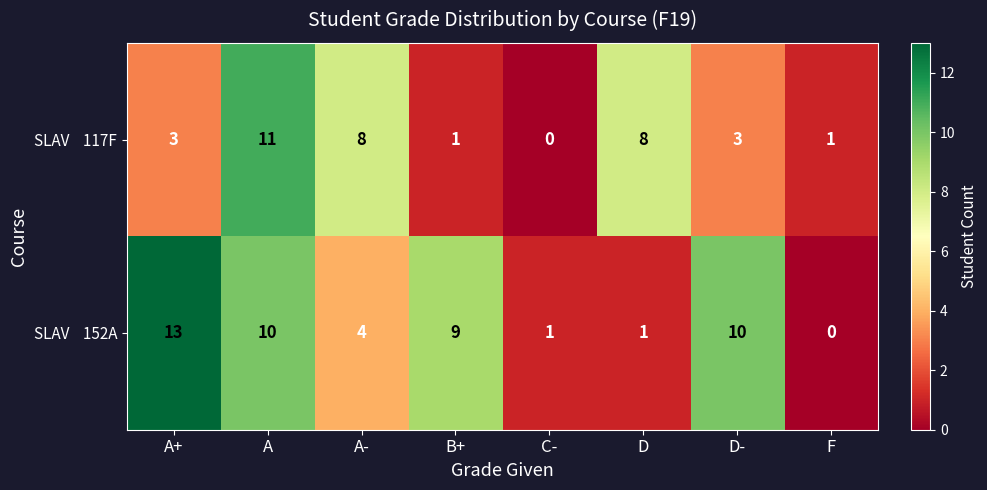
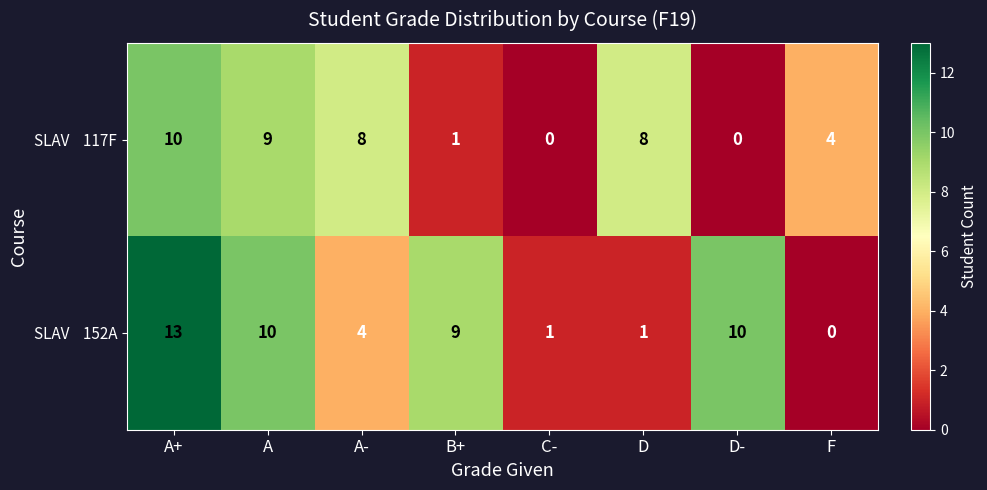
SLAV 117F, A+: 3 -> 10
SLAV 117F, A: 11 -> 9
SLAV 117F, D-: 3 -> 0
SLAV 117F, F: 1 -> 4
